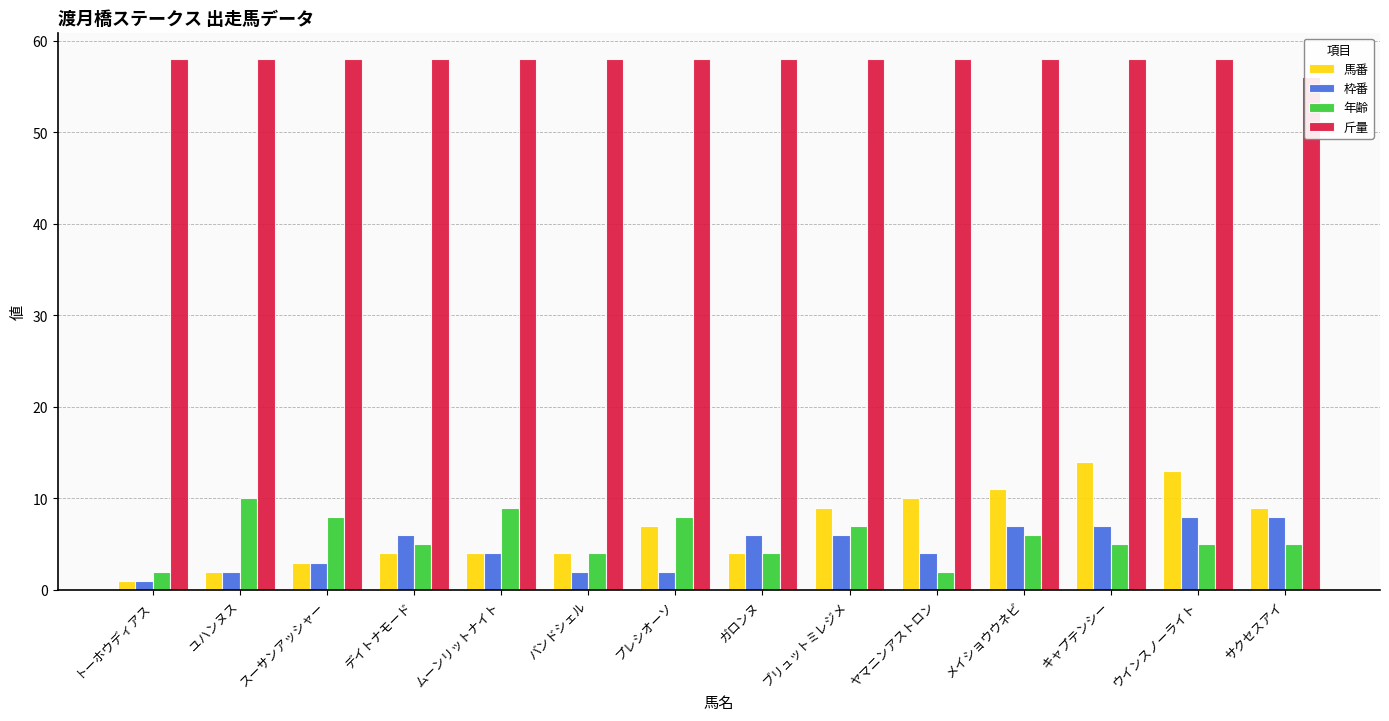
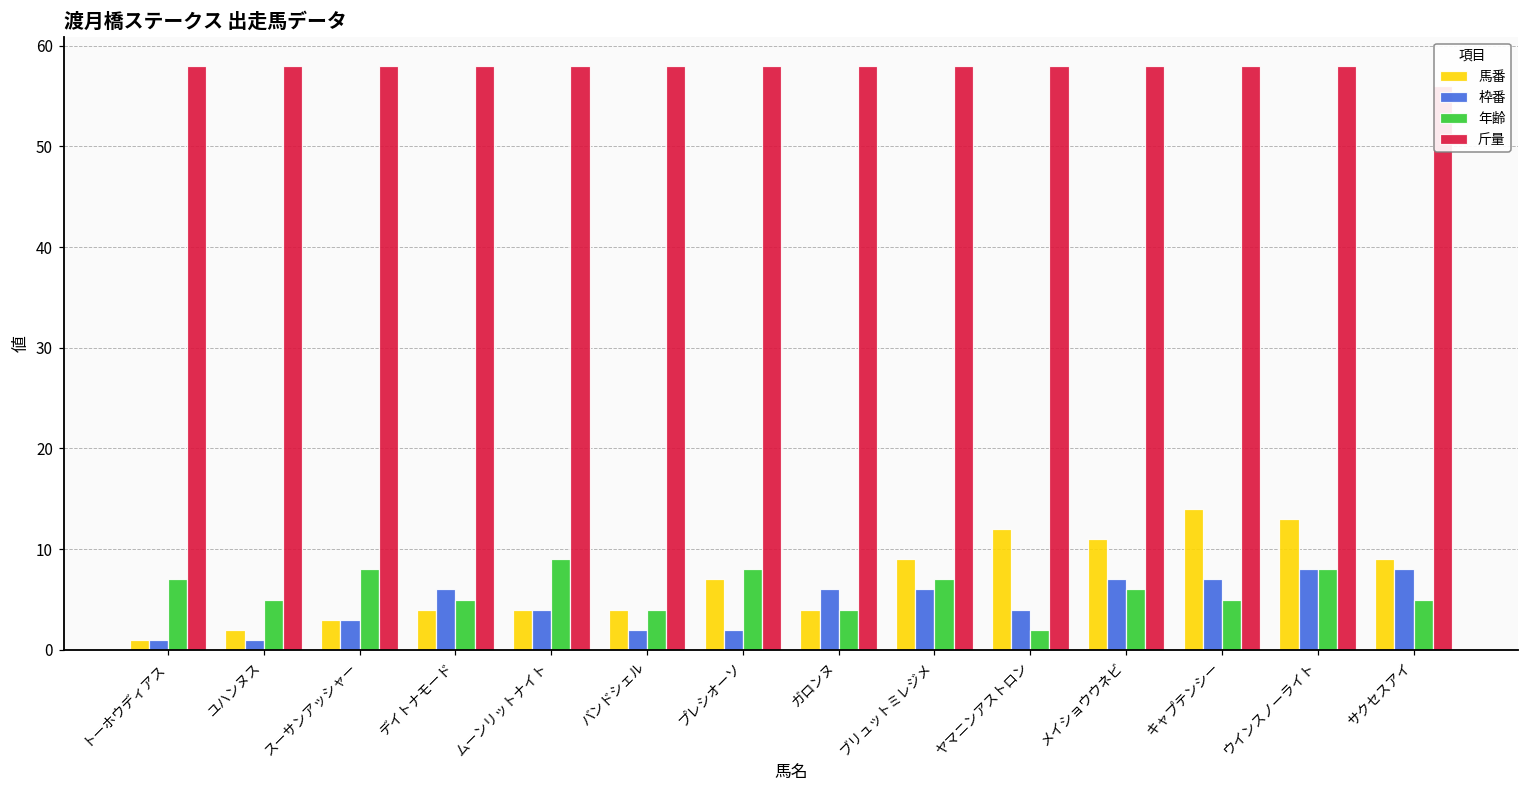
年齢, トーホウディアス: 2 -> 7
枠番, ユハンヌス: 2 -> 1
年齢, ユハンヌス: 10 -> 5
馬番, ヤマニンアストロン: 10 -> 12
年齢, ウインスノーライト: 5 -> 8
